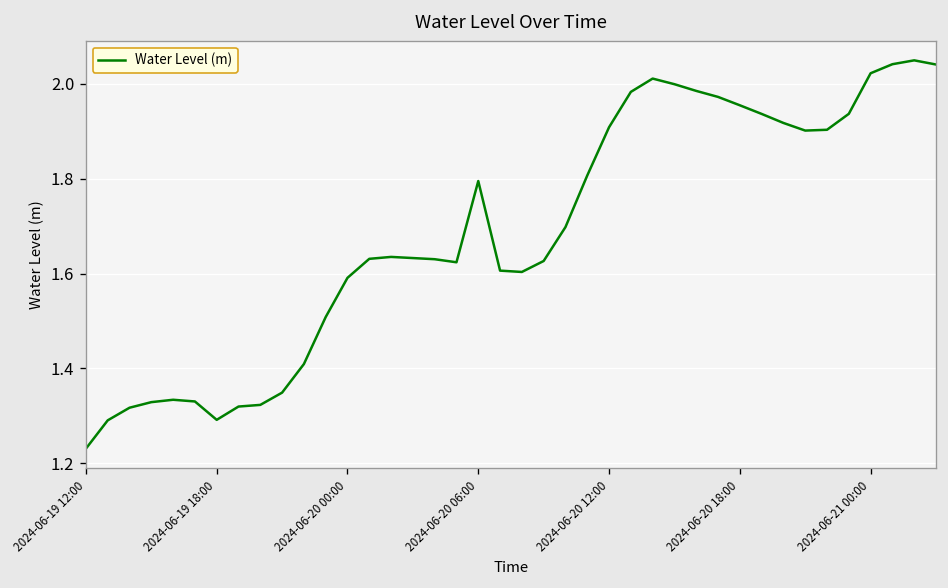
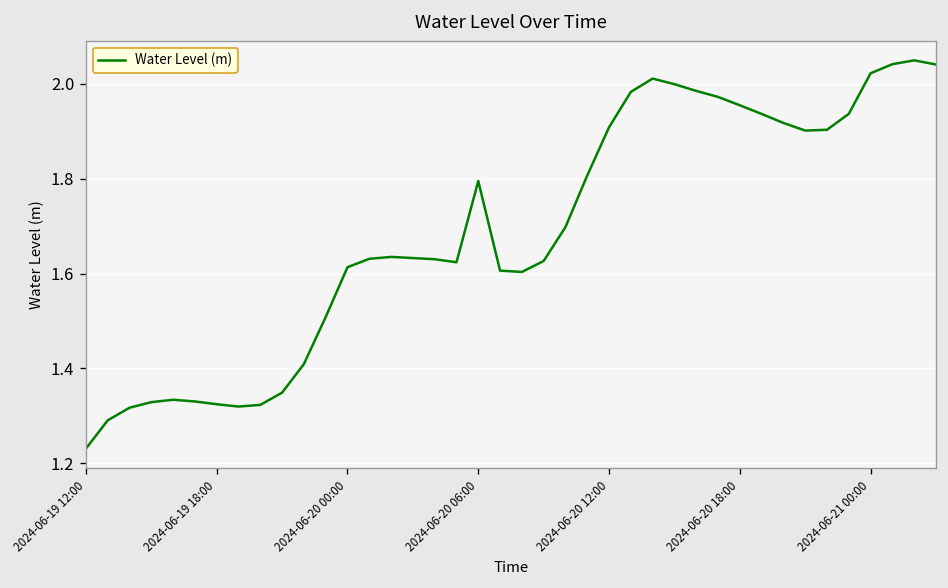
2024-06-19 18:00: 1.29 -> 1.32
2024-06-20 00:00: 1.59 -> 1.61
